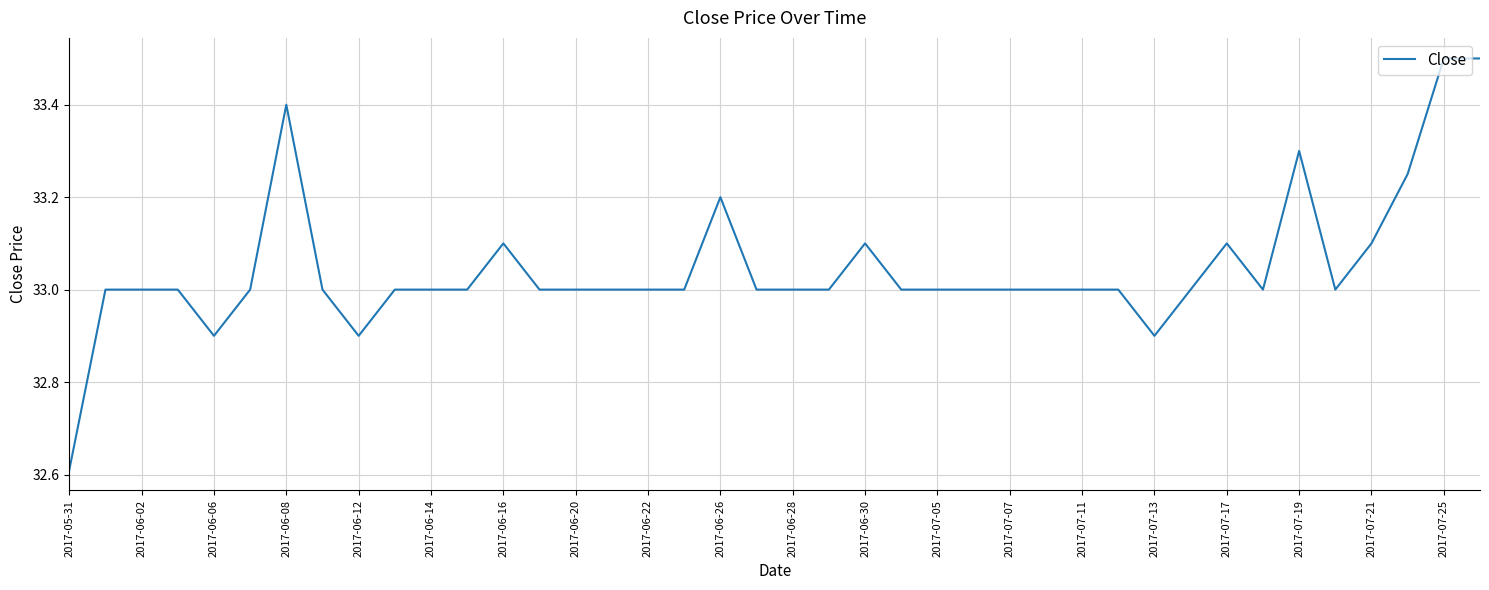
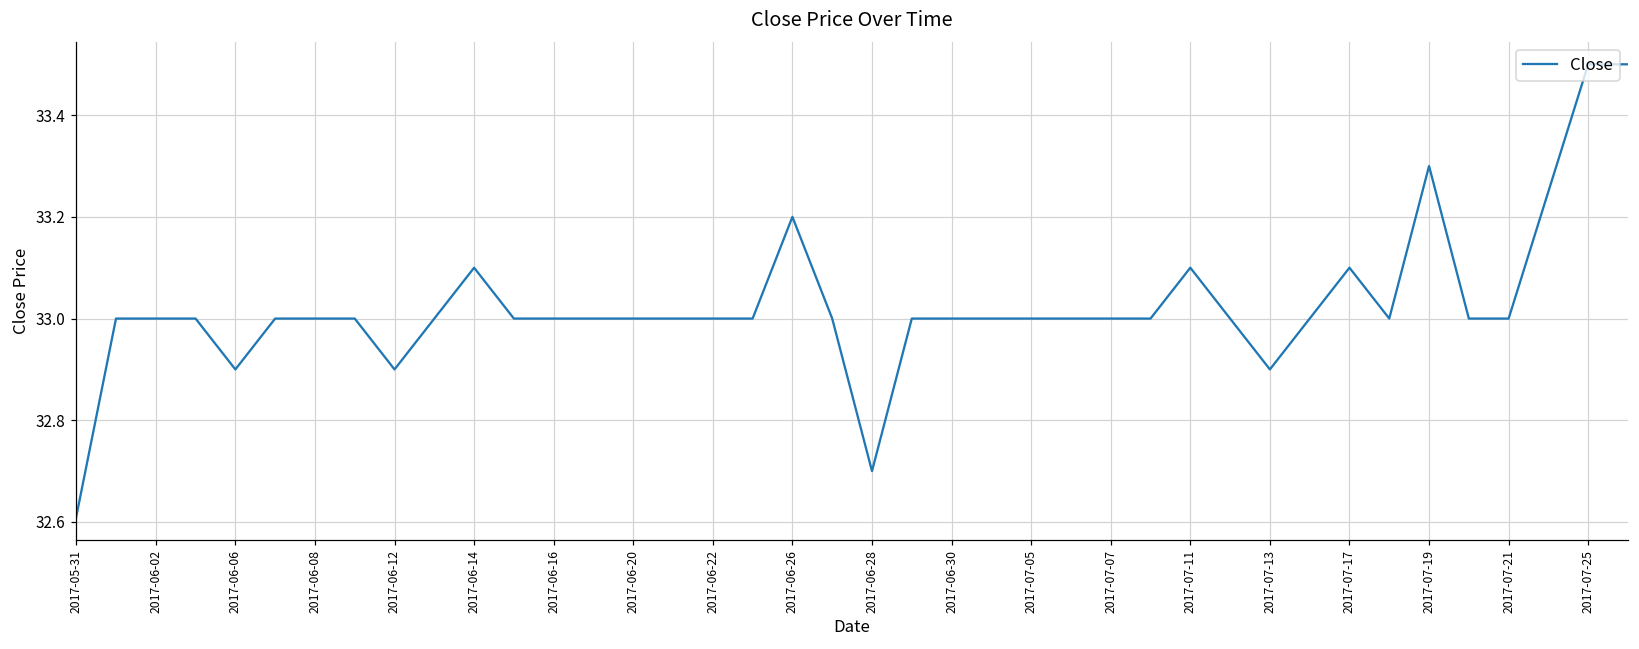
2017-06-08: 33.4 -> 33.0
2017-06-14: 33.0 -> 33.1
2017-06-16: 33.1 -> 33.0
2017-06-28: 33.0 -> 32.7
2017-06-30: 33.1 -> 33.0
2017-07-11: 33.0 -> 33.1
2017-07-21: 33.1 -> 33.0
